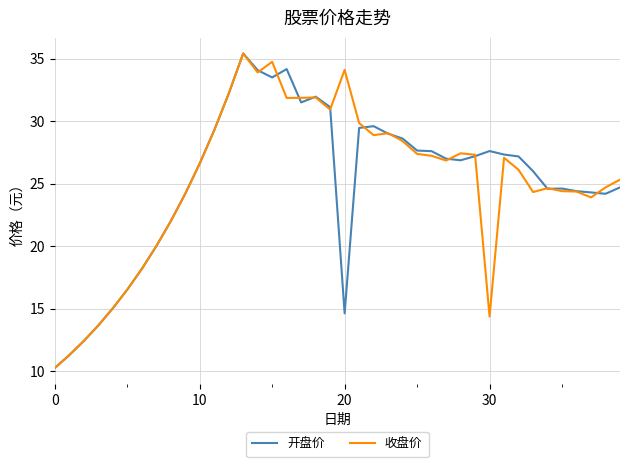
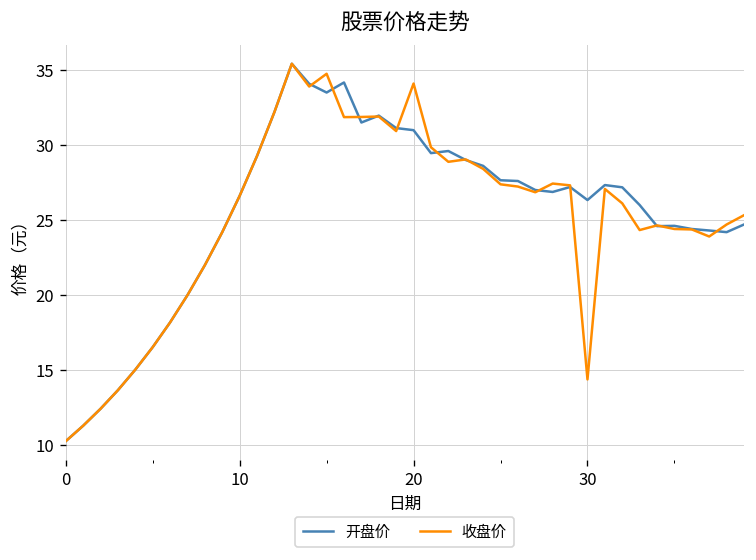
开盘价, 20: 14.6 -> 31.0
开盘价, 30: 27.6 -> 26.3
